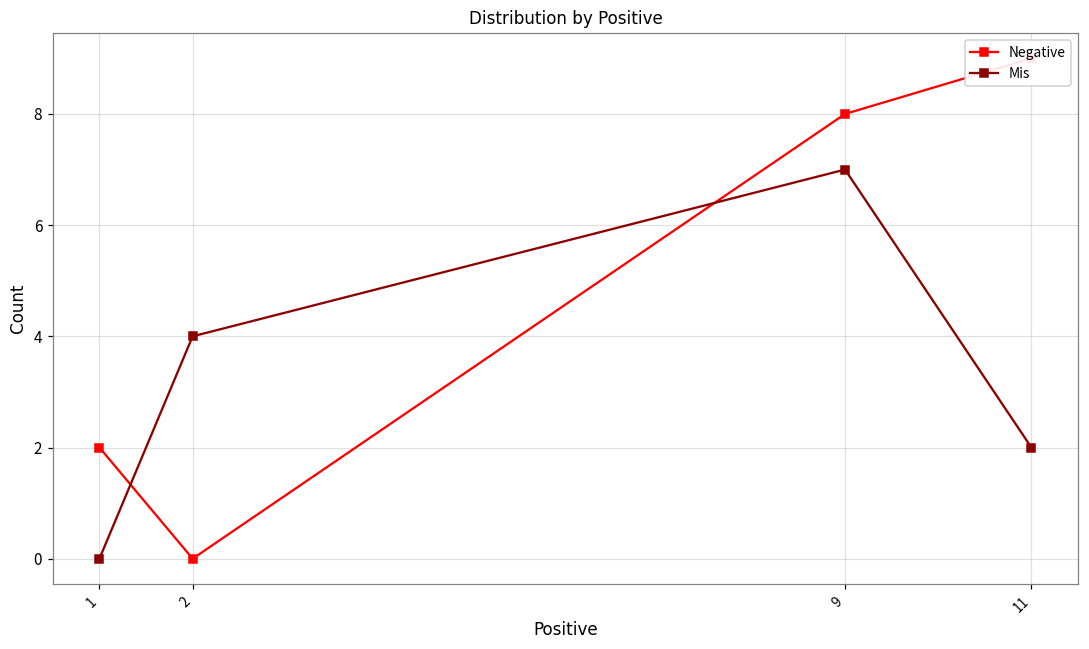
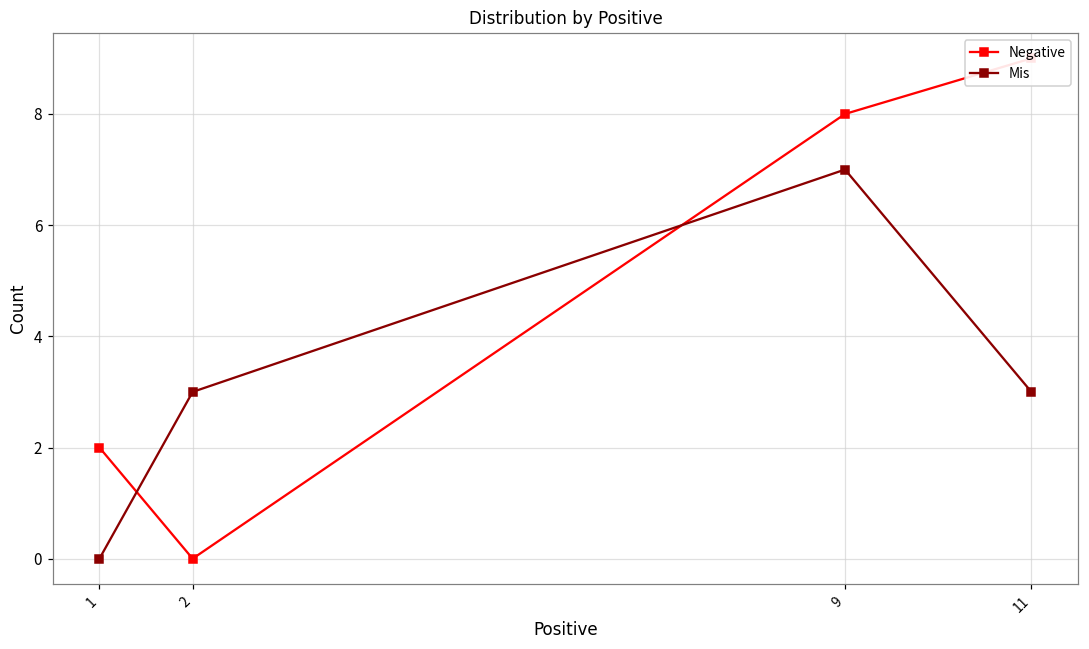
Mis, 2: 4 -> 3
Mis, 11: 2 -> 3
